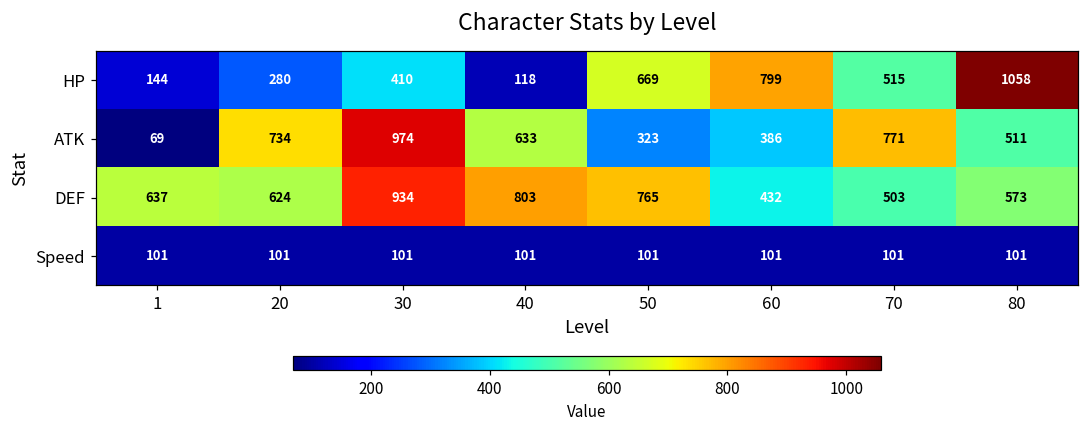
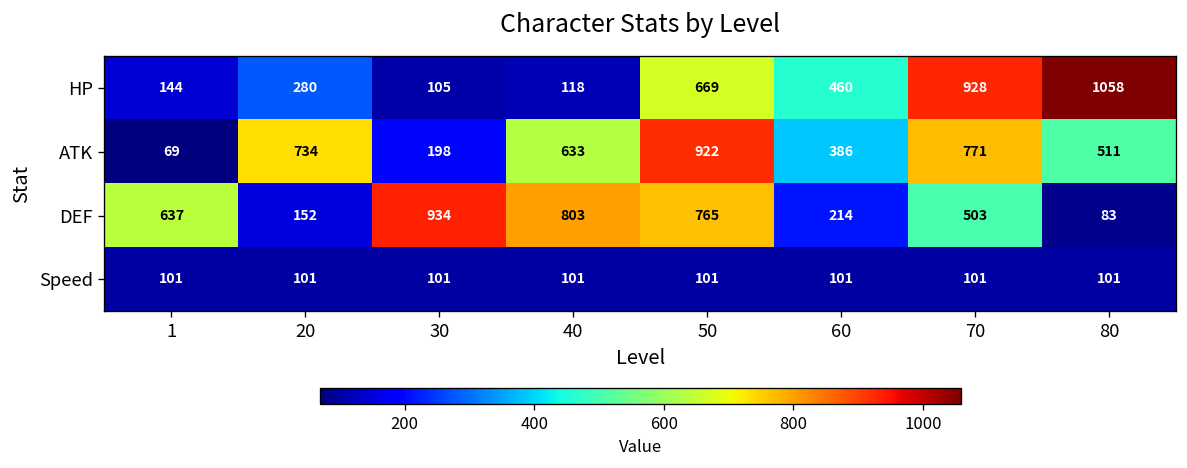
HP, 30: 410 -> 105
HP, 60: 799 -> 460
HP, 70: 515 -> 928
ATK, 30: 974 -> 198
ATK, 50: 323 -> 922
DEF, 20: 624 -> 152
DEF, 60: 432 -> 214
DEF, 80: 573 -> 83
